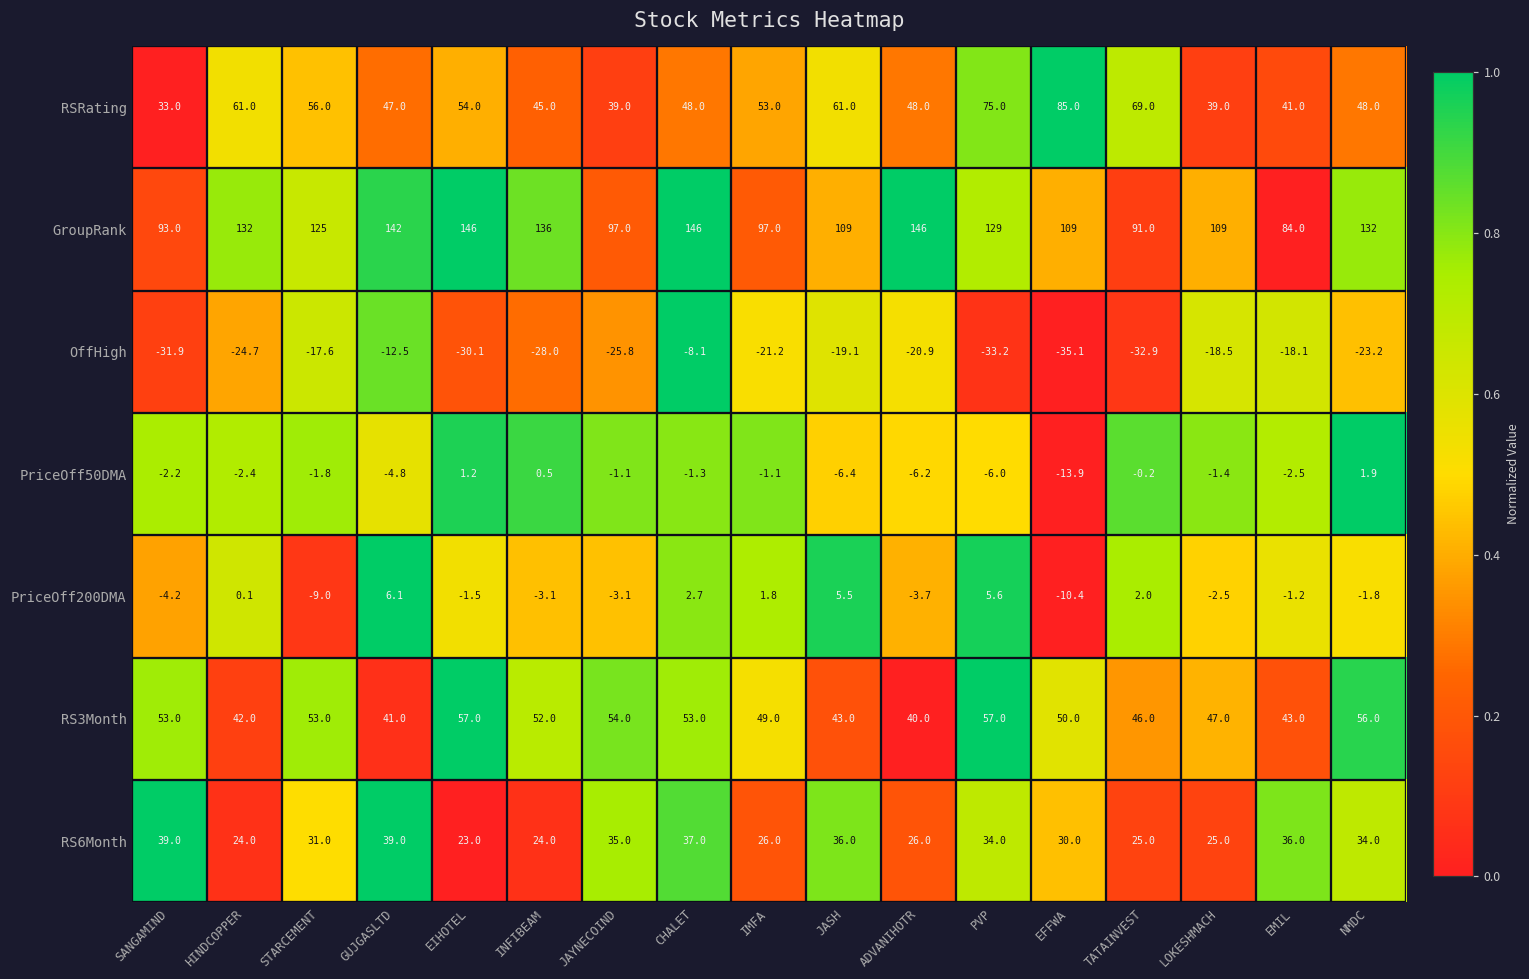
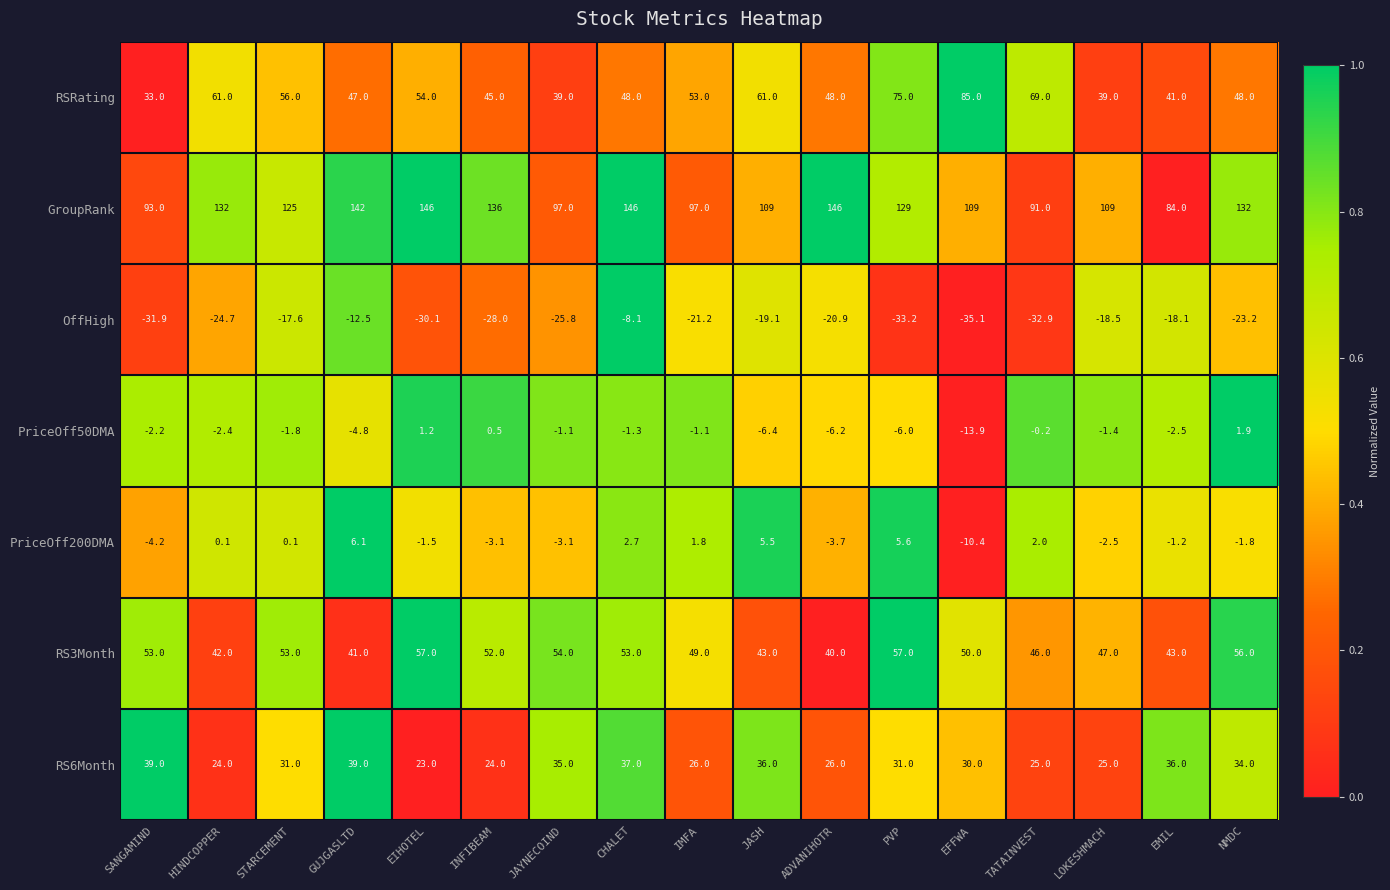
PriceOff200DMA, STARCEMENT: -9.0 -> 0.1
RS6Month, PVP: 34.0 -> 31.0
